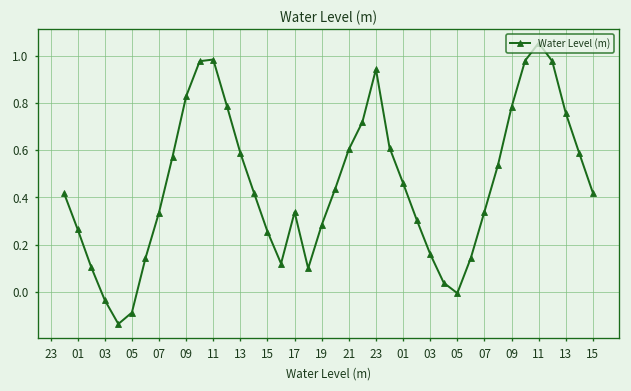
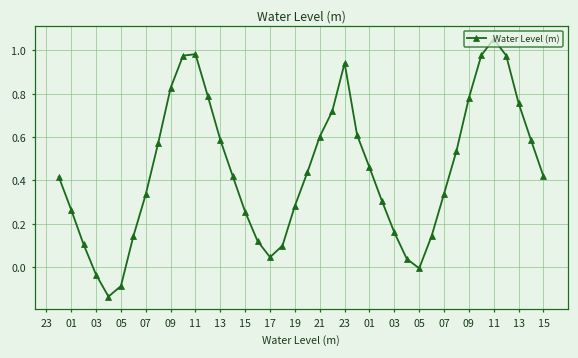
17: 0.34 -> 0.05
